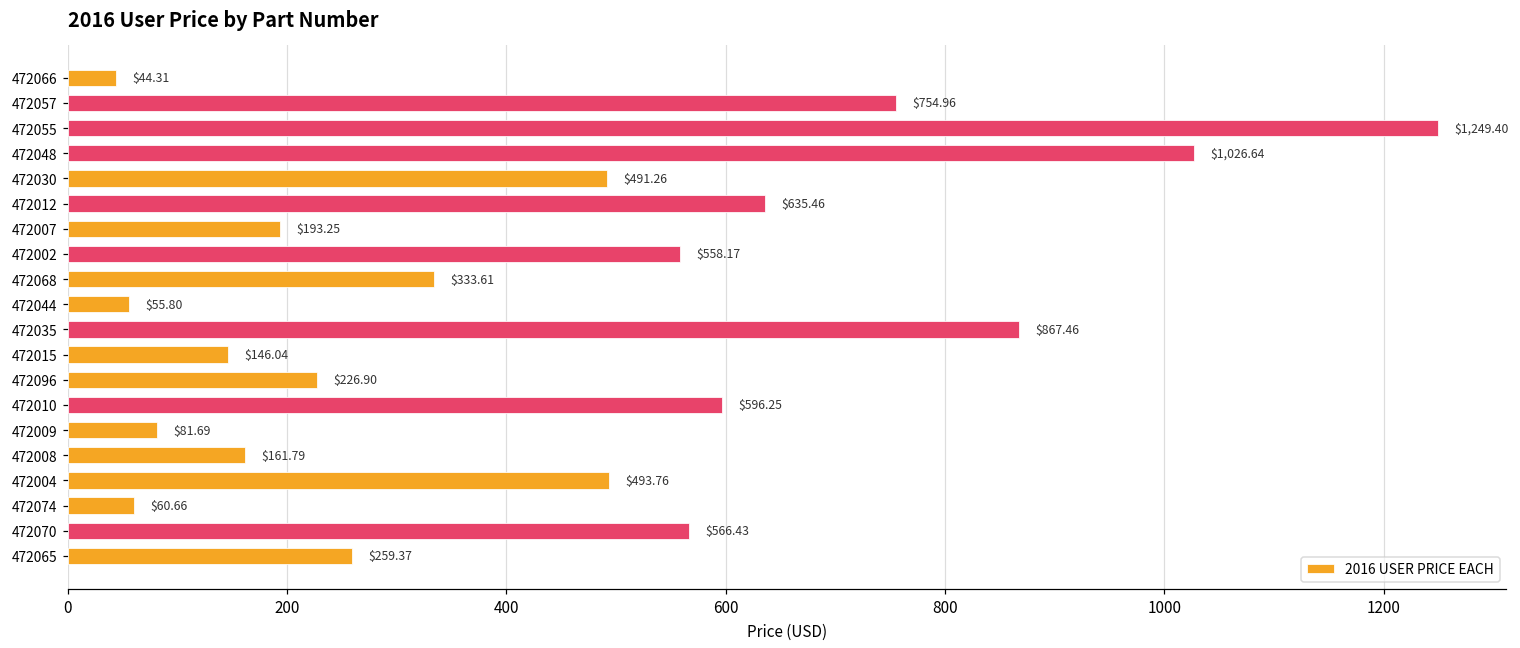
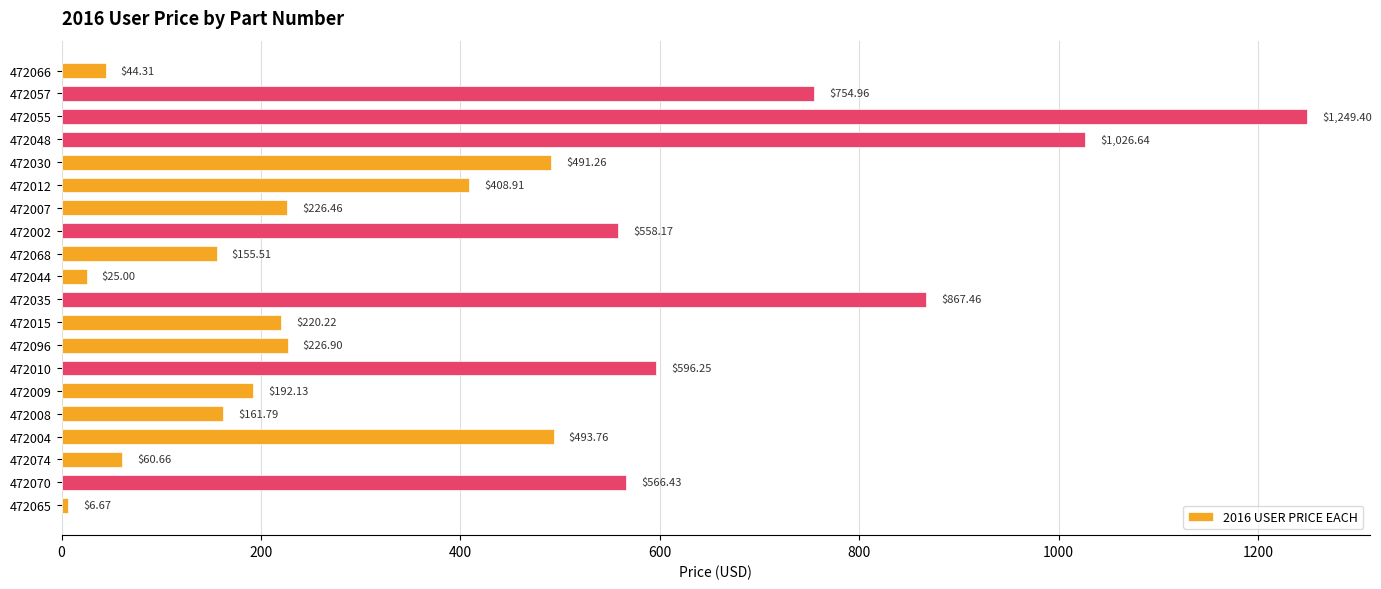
472012: $635.46 -> $408.91
472007: $193.25 -> $226.46
472068: $333.61 -> $155.51
472044: $55.80 -> $25.00
472015: $146.04 -> $220.22
472009: $81.69 -> $192.13
472065: $259.37 -> $6.67
